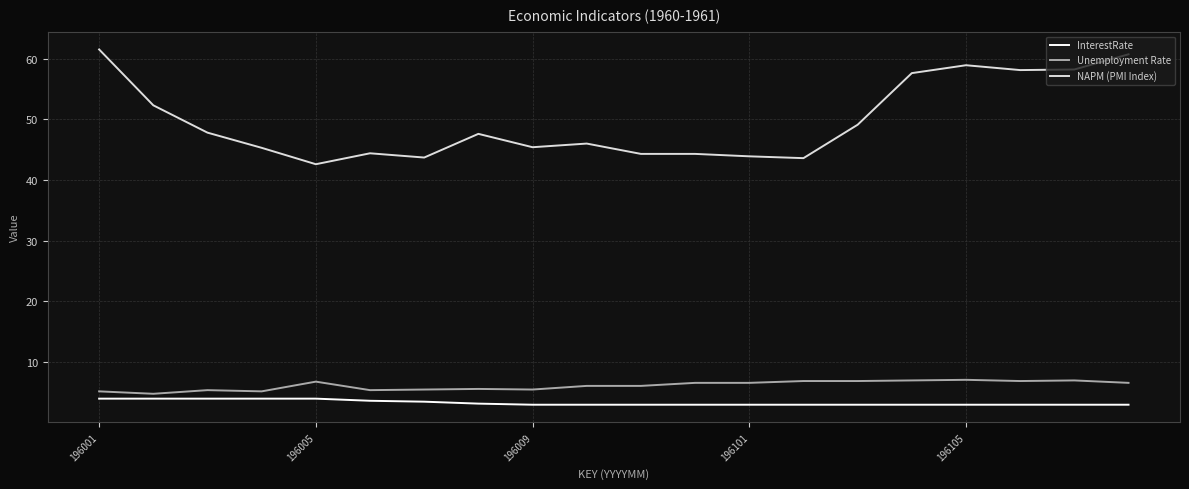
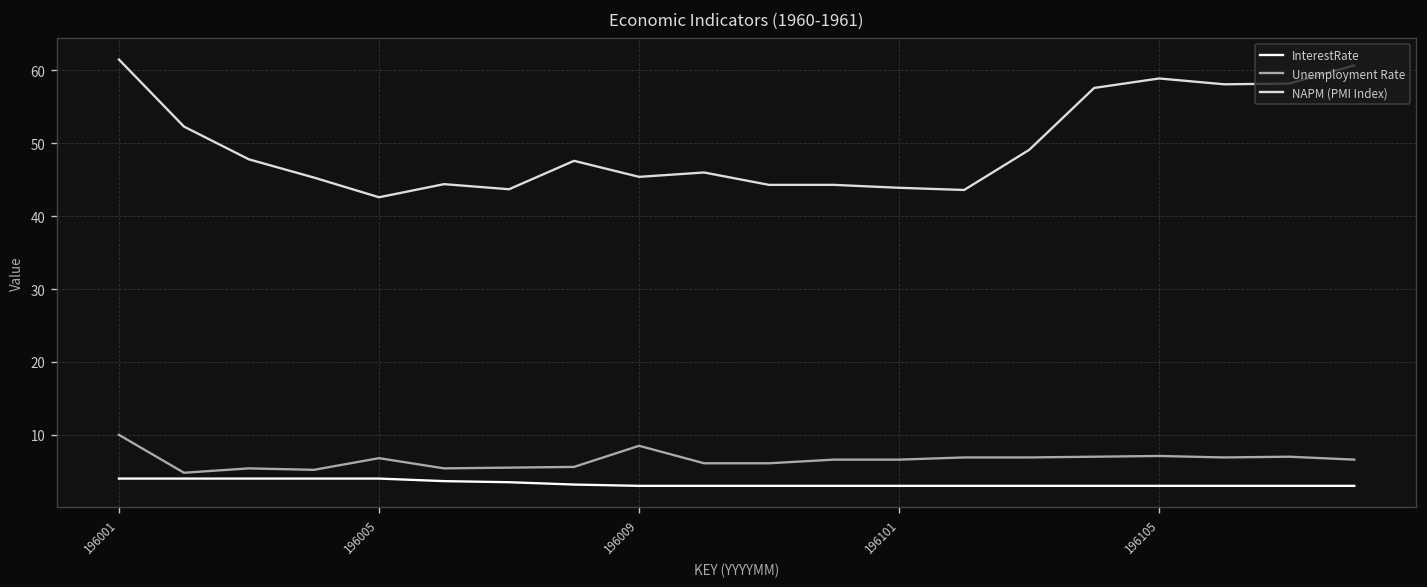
Unemployment Rate, 196001: 5 -> 10
Unemployment Rate, 196009: 6 -> 9
